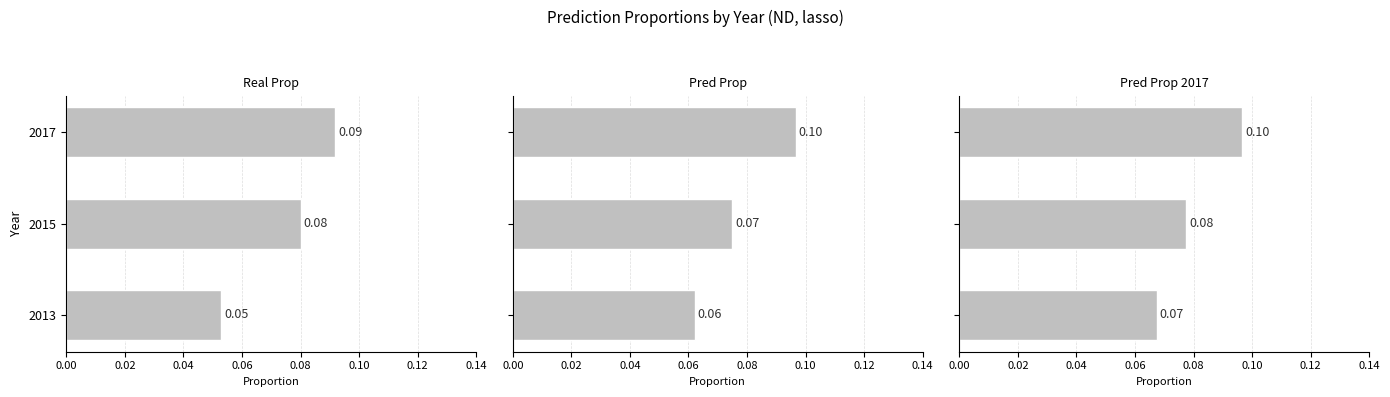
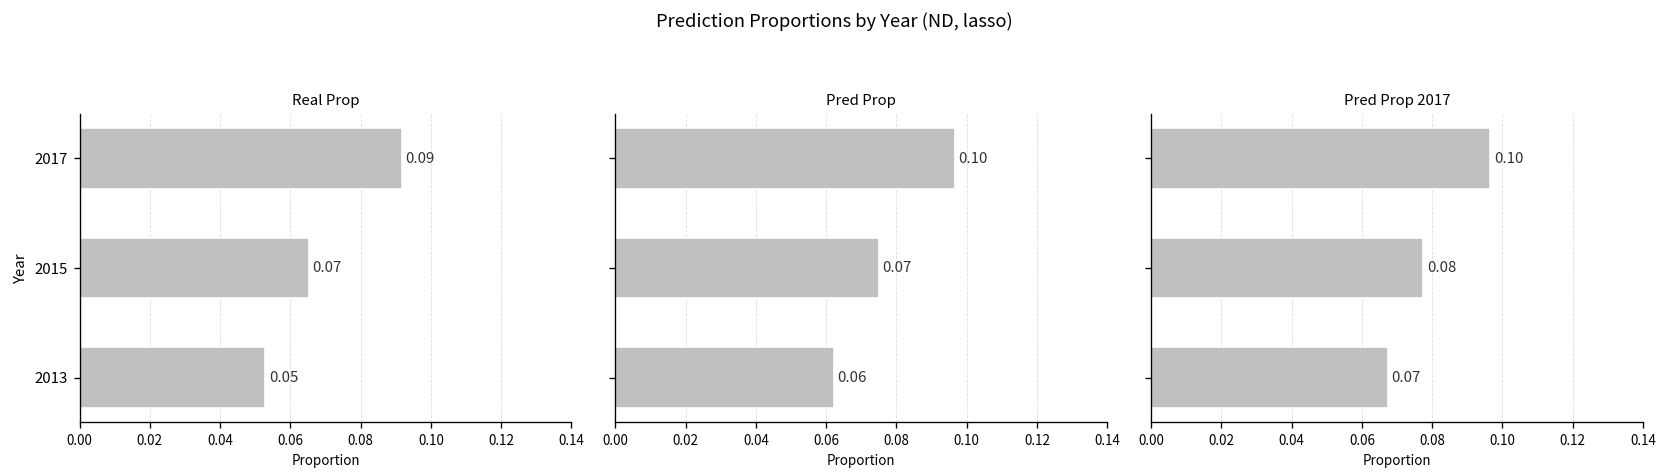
Real Prop, 2015: 0.08 -> 0.07
